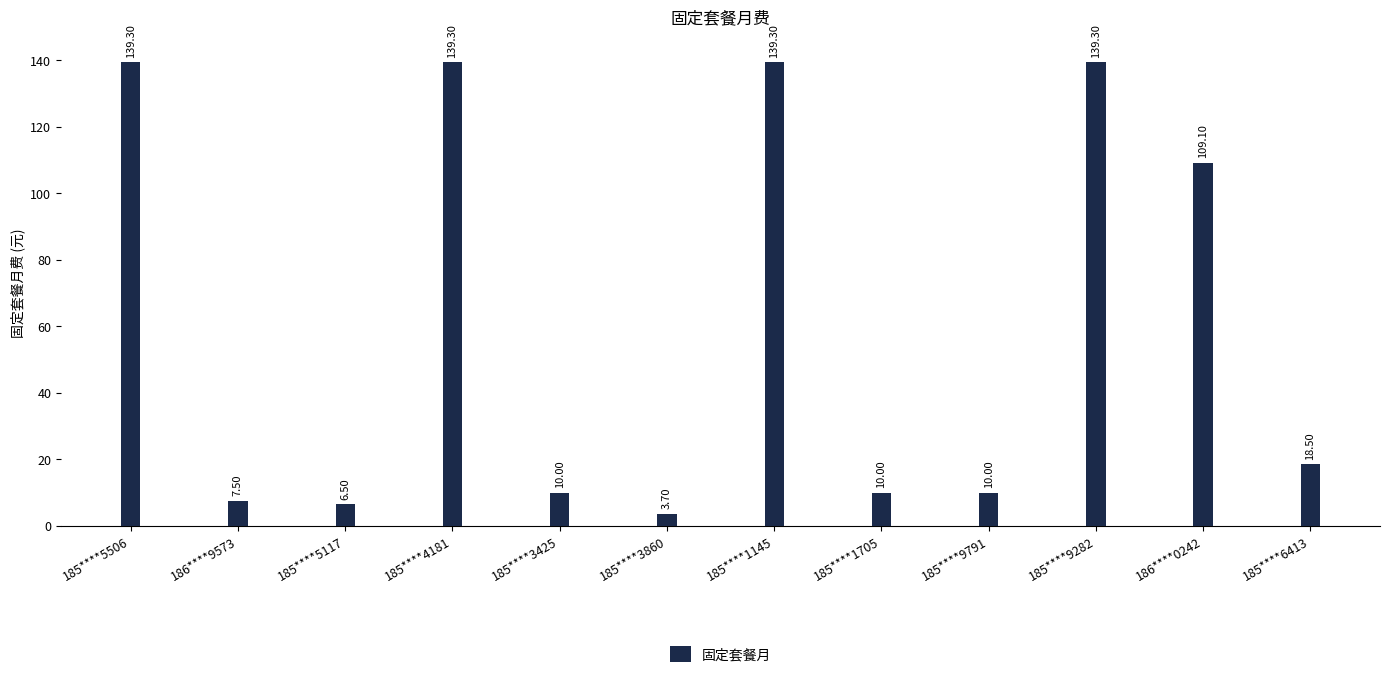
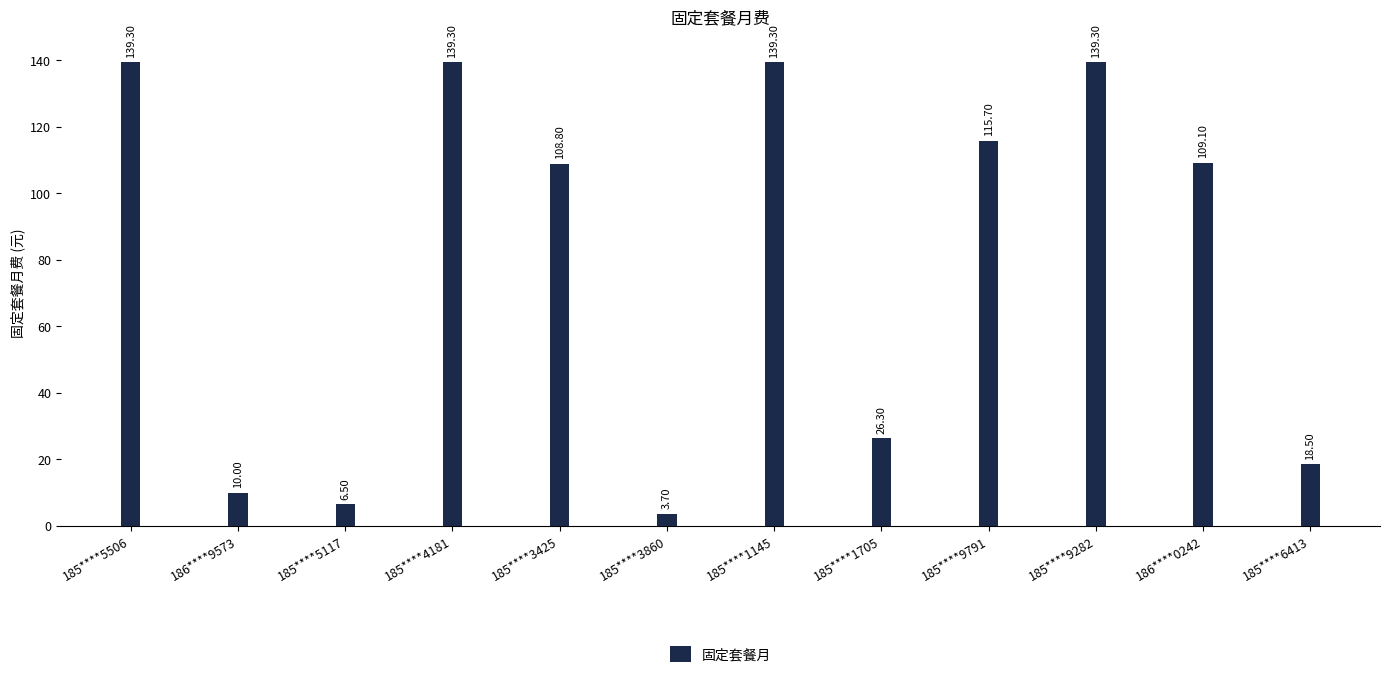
186****9573: 7.50 -> 10.00
185****3425: 10.00 -> 108.80
185****1705: 10.00 -> 26.30
185****9791: 10.00 -> 115.70
